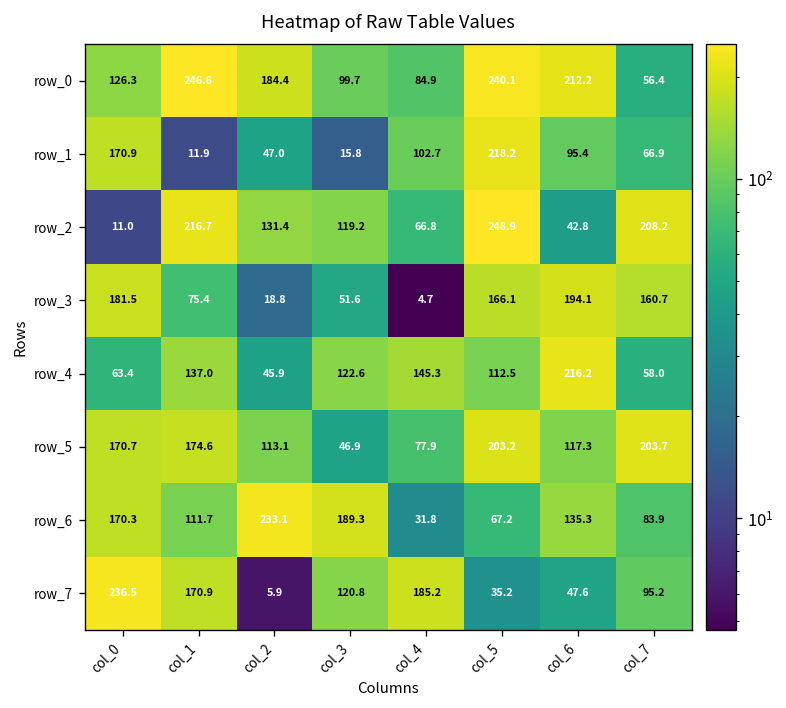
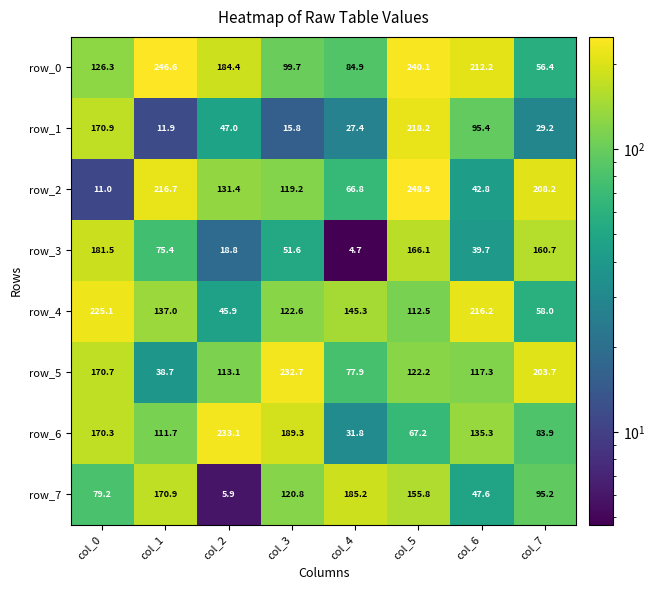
row_1, col_4: 102.7 -> 27.4
row_1, col_7: 66.9 -> 29.2
row_3, col_6: 194.1 -> 39.7
row_4, col_0: 63.4 -> 225.1
row_5, col_1: 174.6 -> 38.7
row_5, col_3: 46.9 -> 232.7
row_5, col_5: 203.2 -> 122.2
row_7, col_0: 236.5 -> 79.2
row_7, col_5: 35.2 -> 155.8
